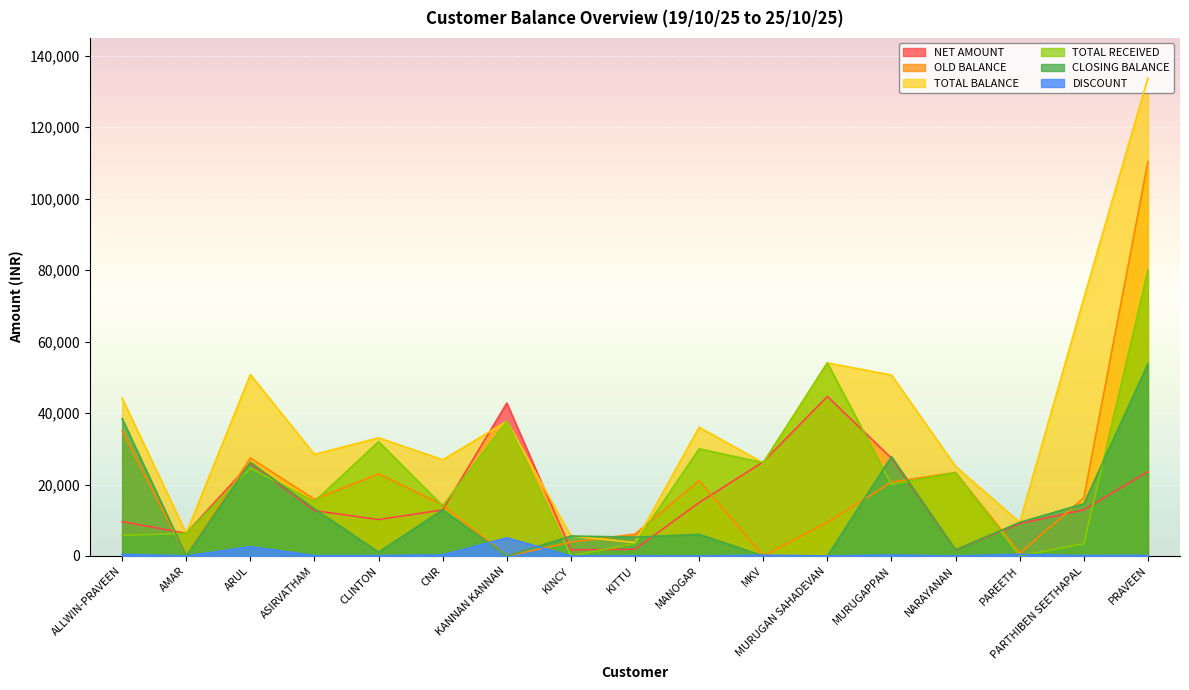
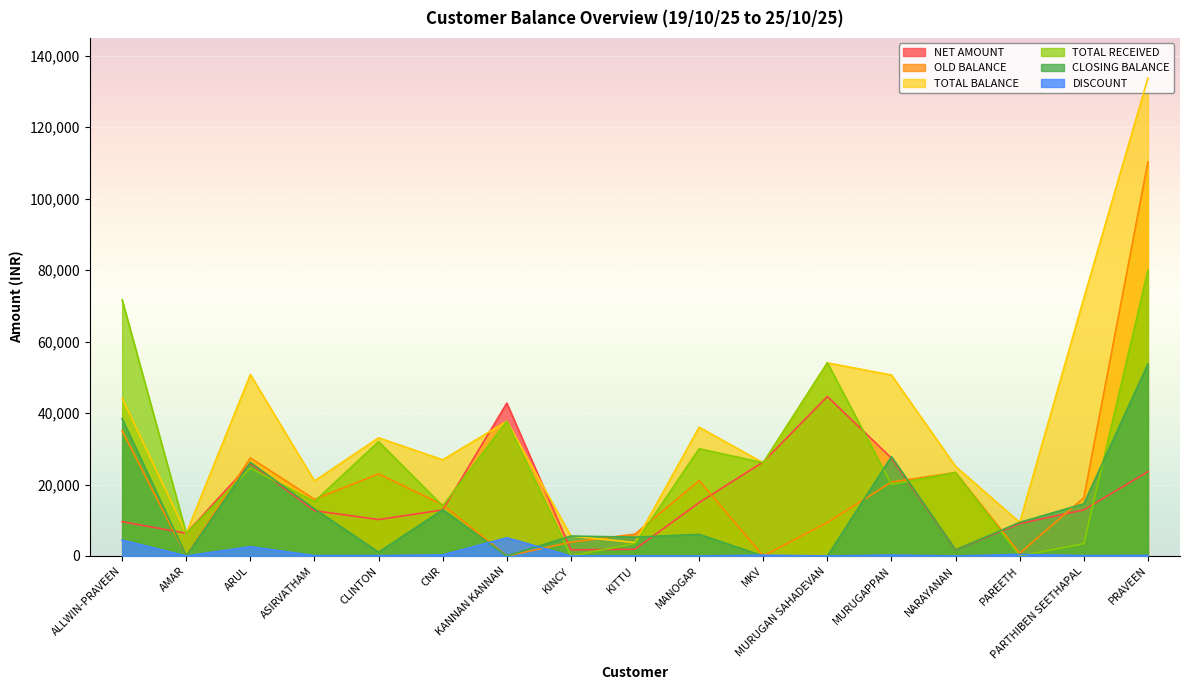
TOTAL RECEIVED, ALLWIN-PRAVEEN: 6,000 -> 72,000
DISCOUNT, ALLWIN-PRAVEEN: 0 -> 4,000
TOTAL BALANCE, ASIRVATHAM: 28,000 -> 21,000
